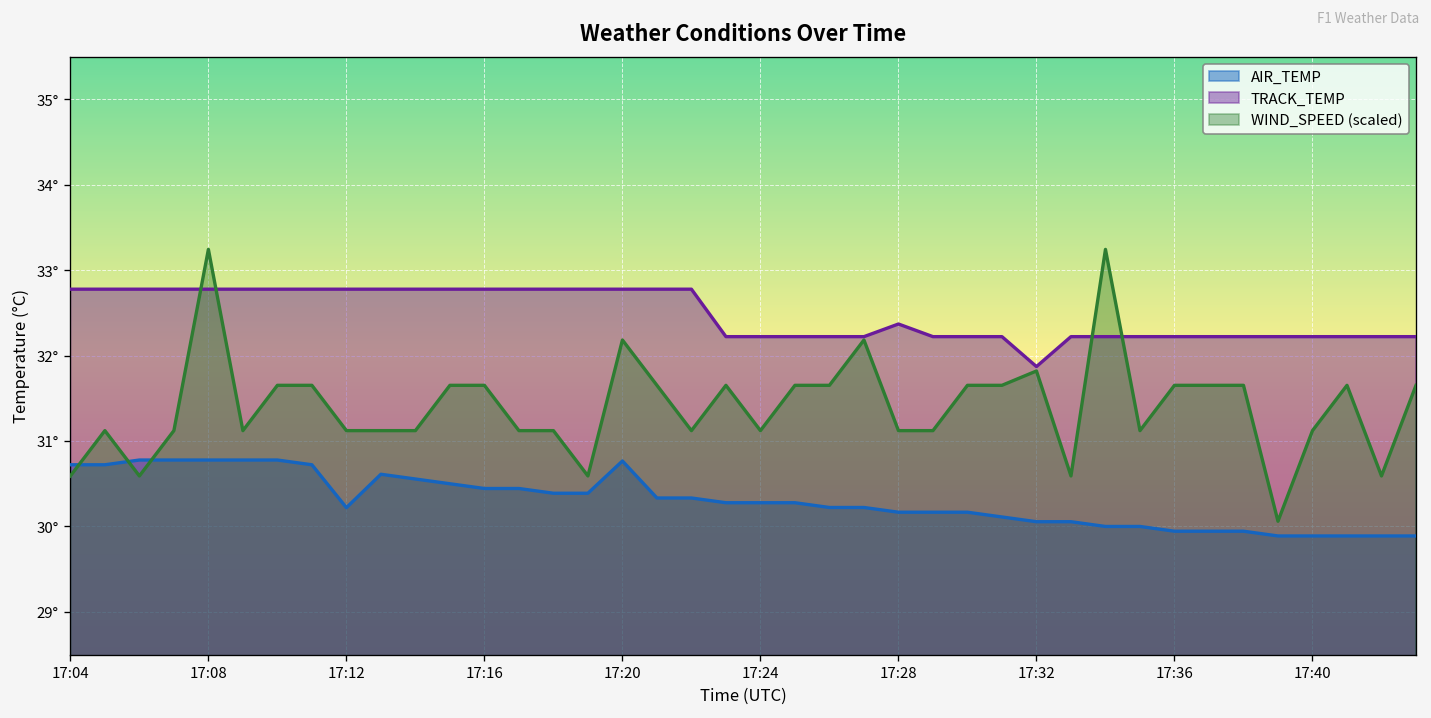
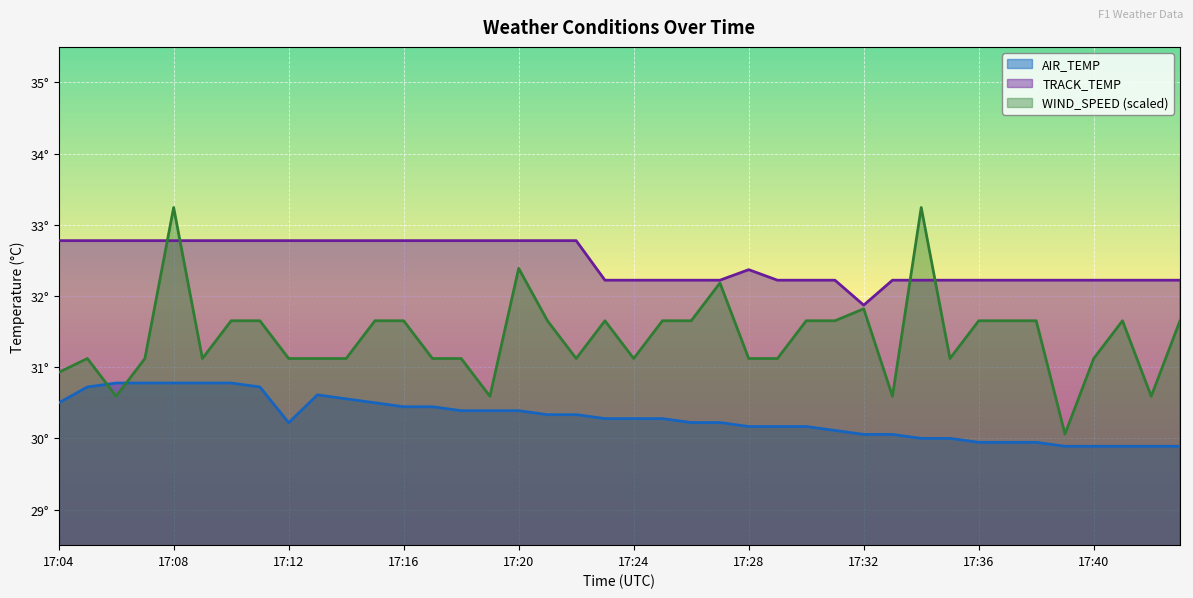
AIR_TEMP, 17:04: 30.7° -> 30.5°
WIND_SPEED (scaled), 17:04: 30.6° -> 30.9°
AIR_TEMP, 17:20: 30.8° -> 30.4°
WIND_SPEED (scaled), 17:20: 32.2° -> 32.4°
